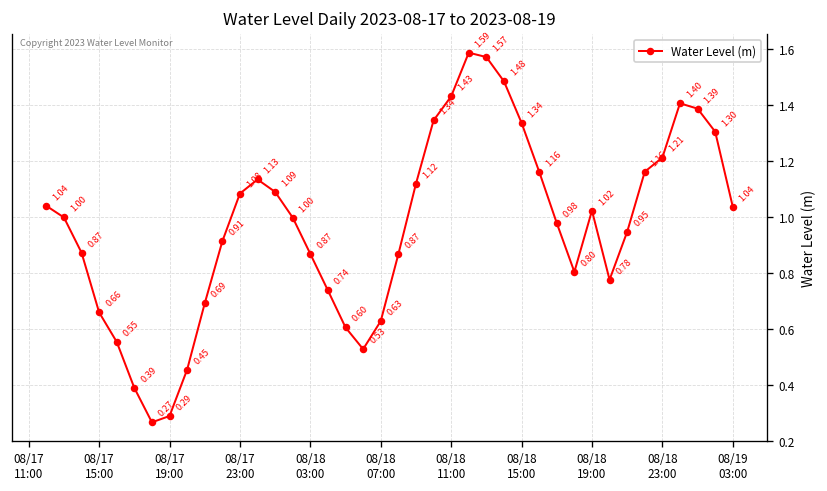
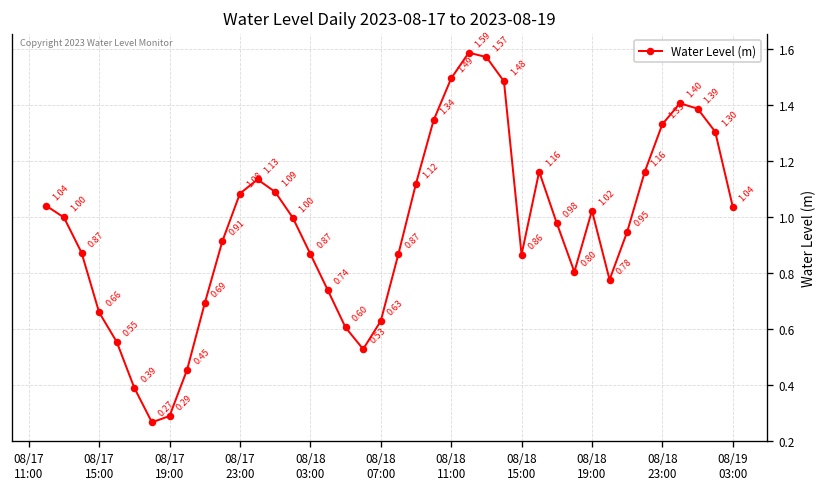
08/18 11:00: 1.43 -> 1.49
08/18 15:00: 1.34 -> 0.86
08/18 23:00: 1.21 -> 1.33
